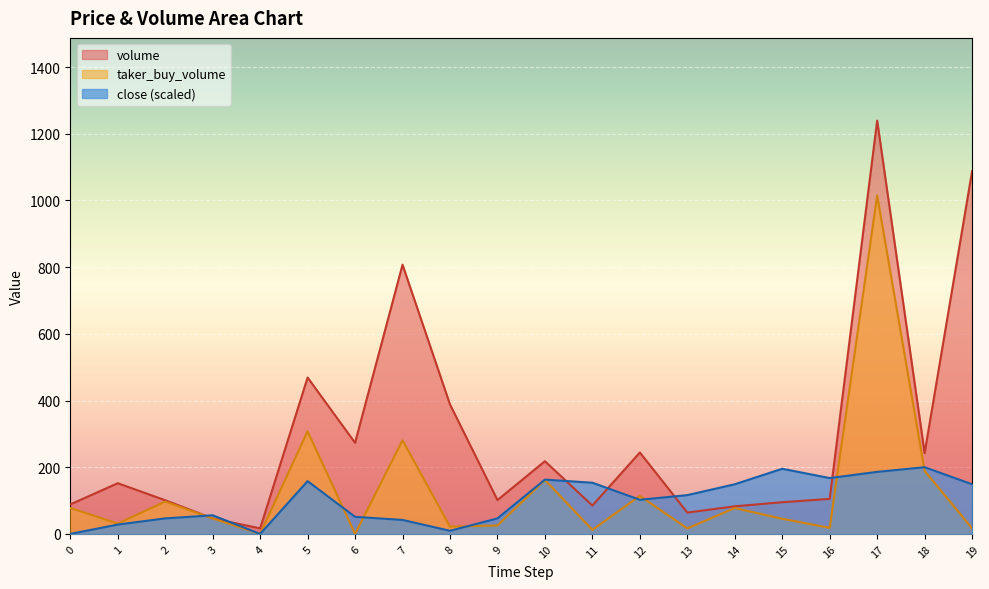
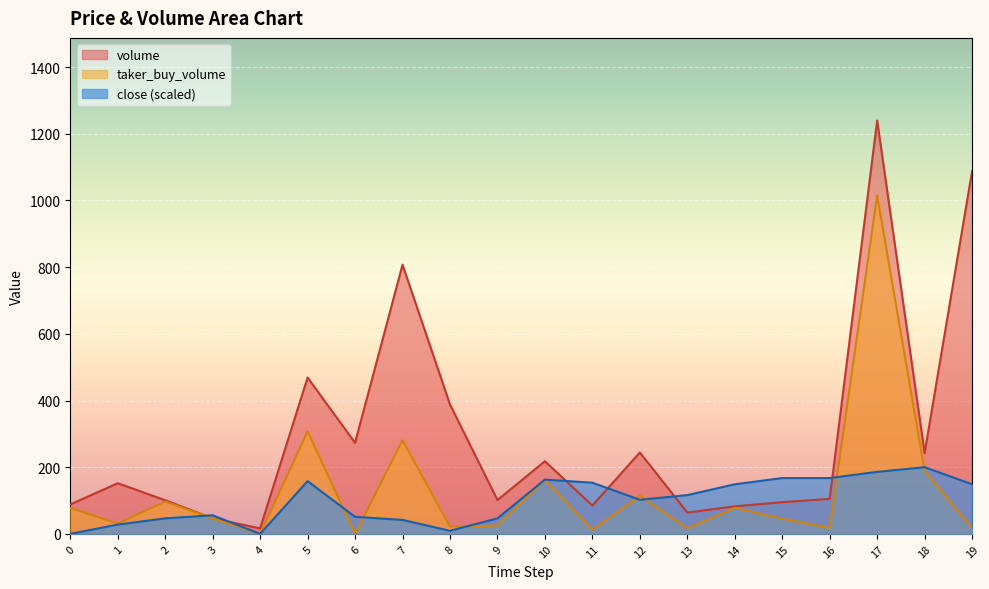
close (scaled), 15: 200 -> 170
